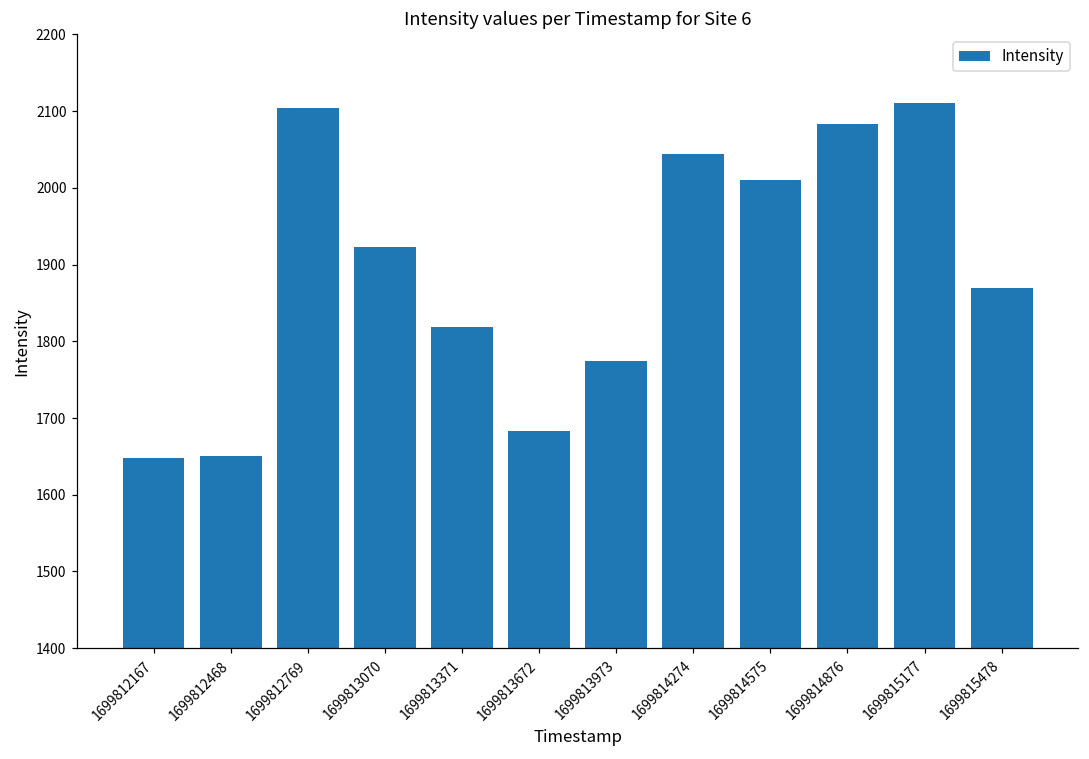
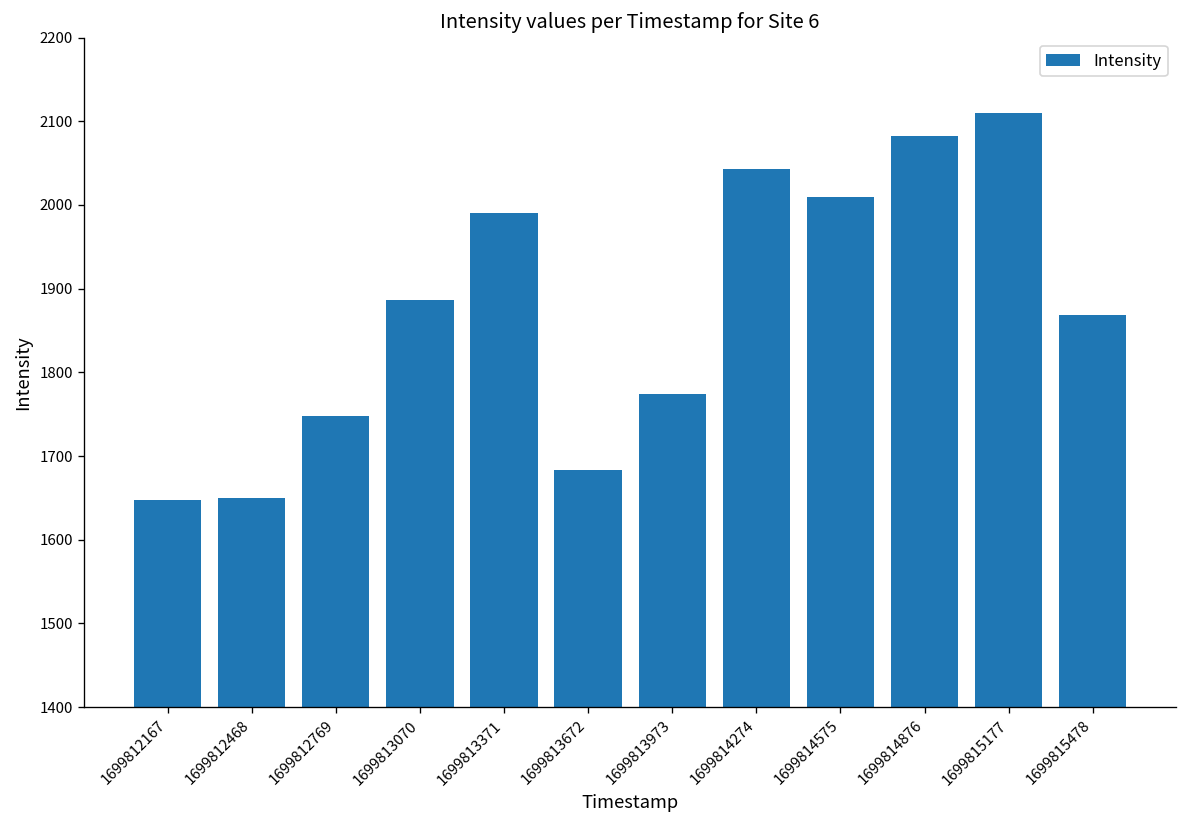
1699812769: 2100 -> 1750
1699813070: 1920 -> 1890
1699813371: 1820 -> 1990
